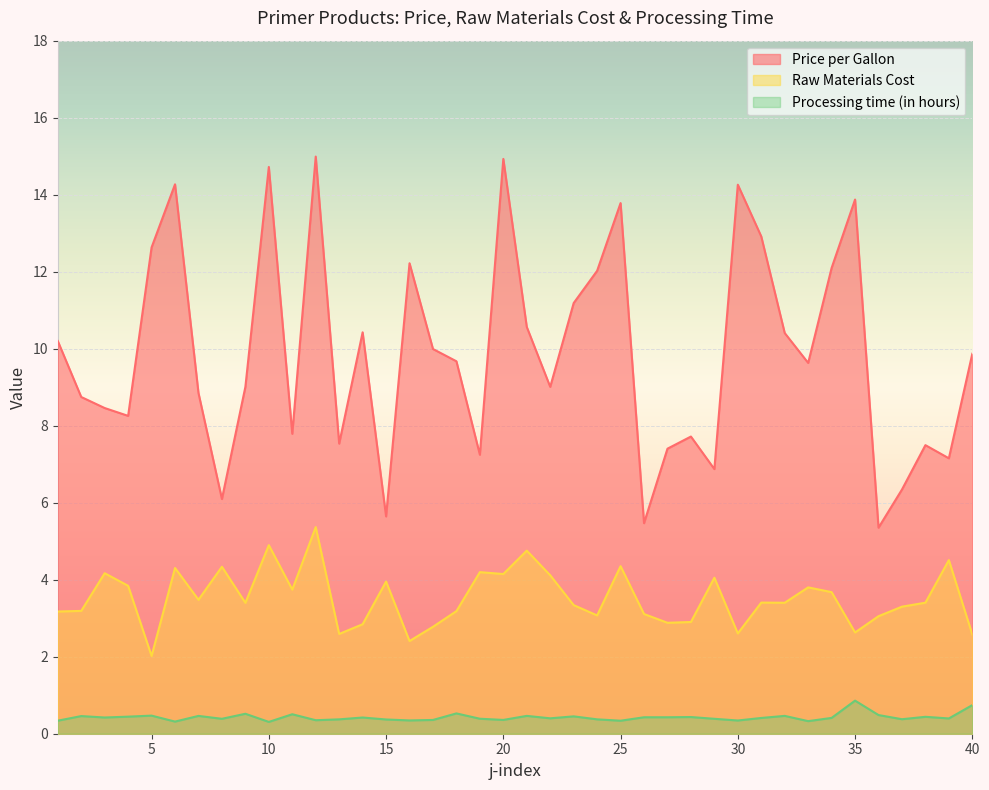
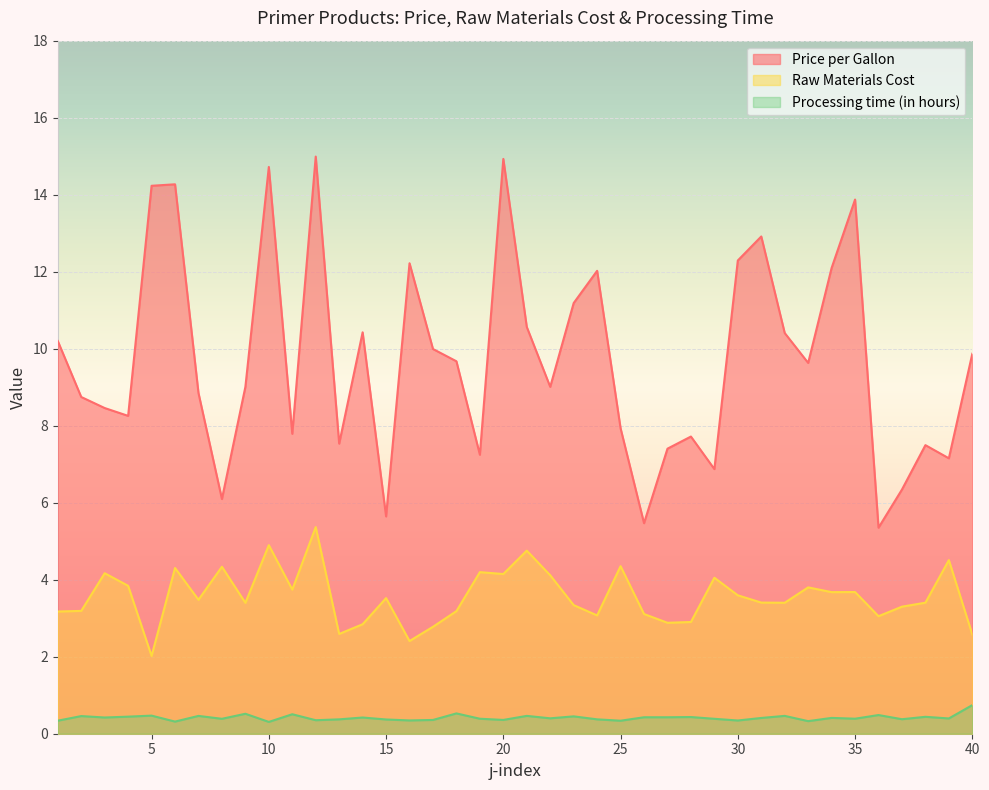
Price per Gallon, 5: 12.6 -> 14.2
Raw Materials Cost, 15: 4.0 -> 3.5
Price per Gallon, 25: 13.8 -> 7.9
Price per Gallon, 30: 14.3 -> 12.3
Raw Materials Cost, 30: 2.6 -> 3.6
Raw Materials Cost, 35: 2.6 -> 3.7
Processing time (in hours), 35: 0.9 -> 0.4
